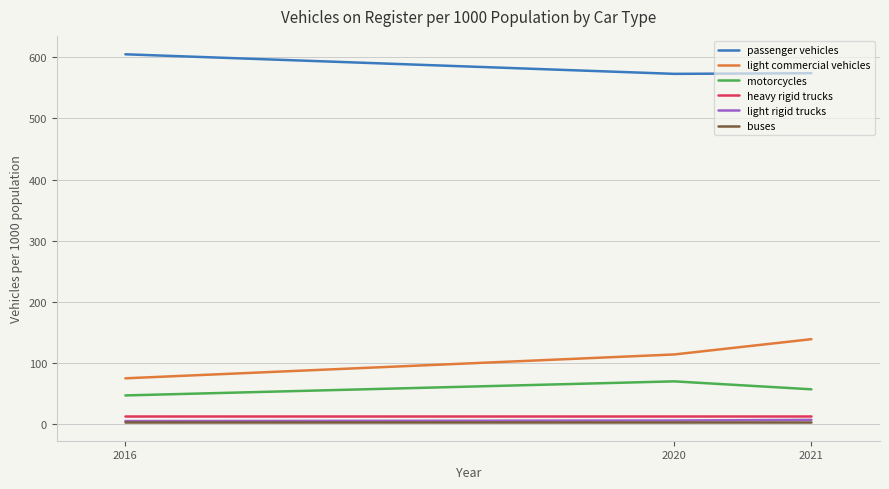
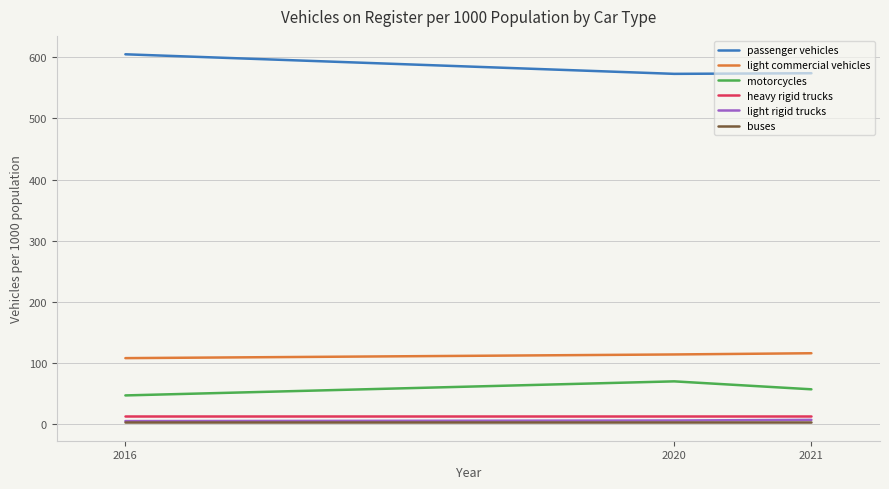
light commercial vehicles, 2016: 80 -> 110
light commercial vehicles, 2021: 140 -> 120
